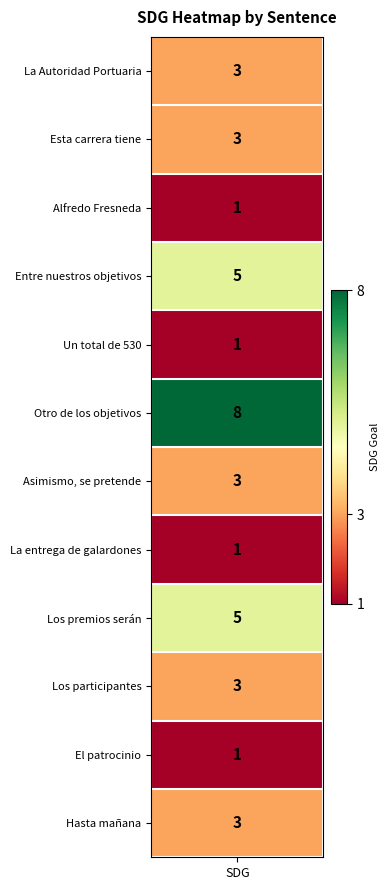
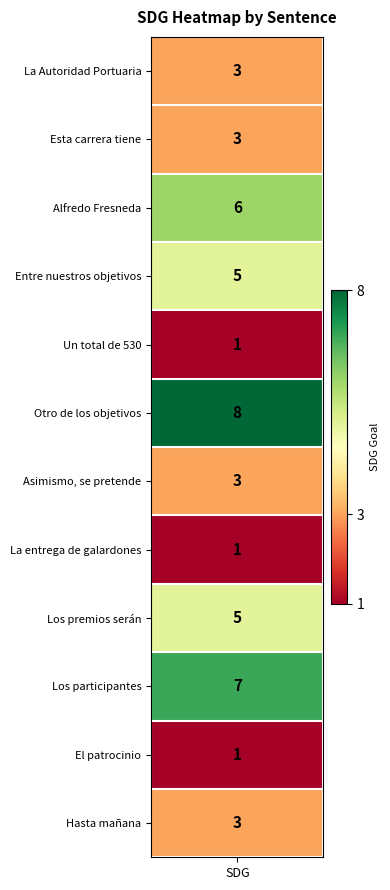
Alfredo Fresneda, SDG: 1 -> 6
Los participantes, SDG: 3 -> 7
